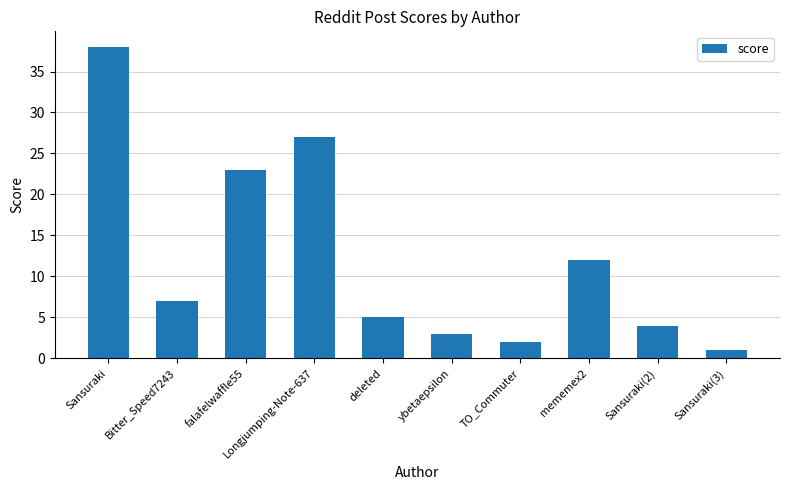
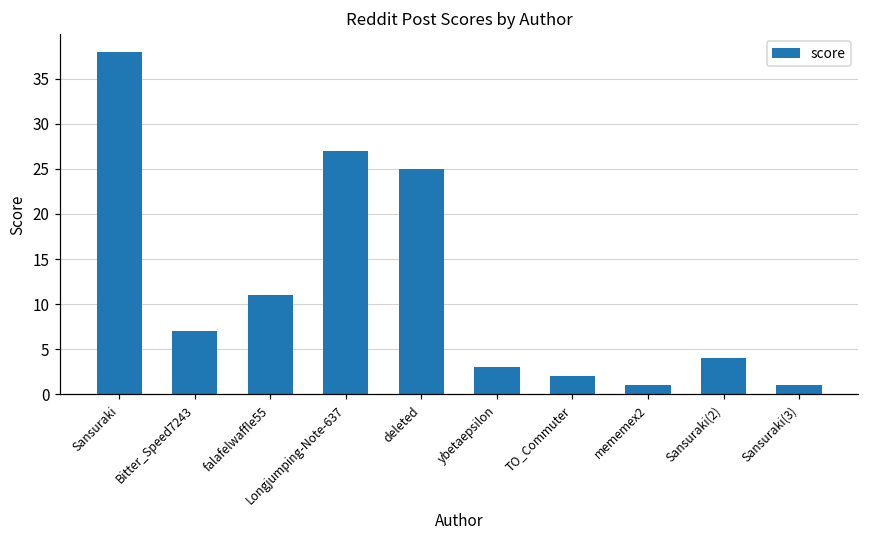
falafelwaffle55: 23 -> 11
deleted: 5 -> 25
mememex2: 12 -> 1
